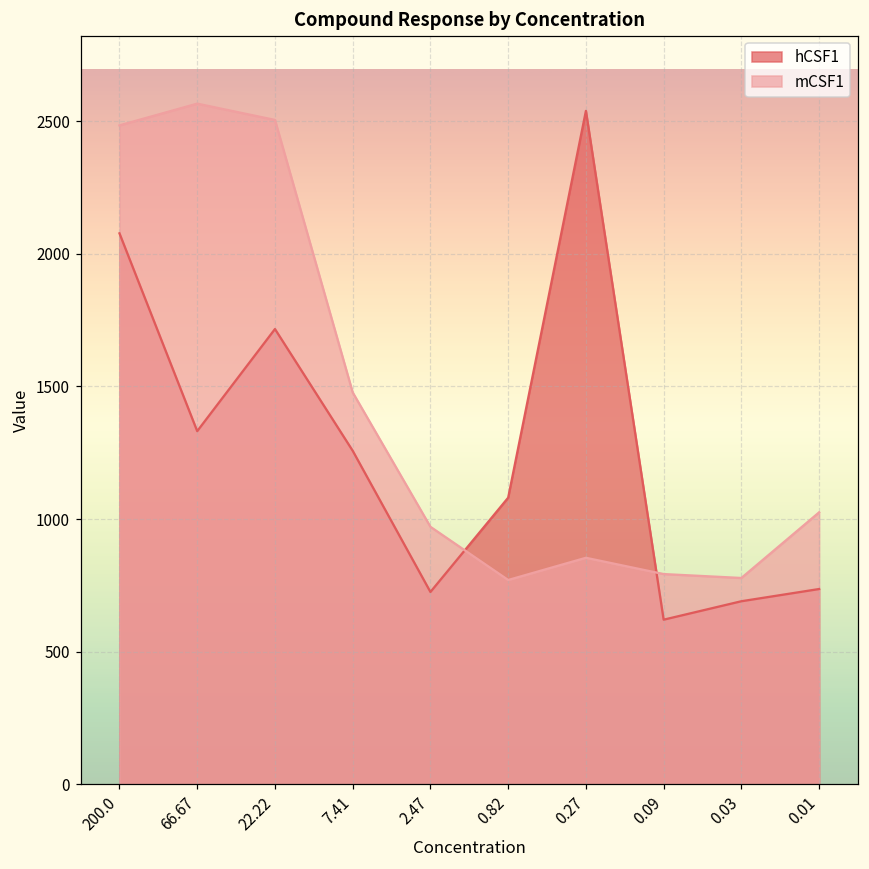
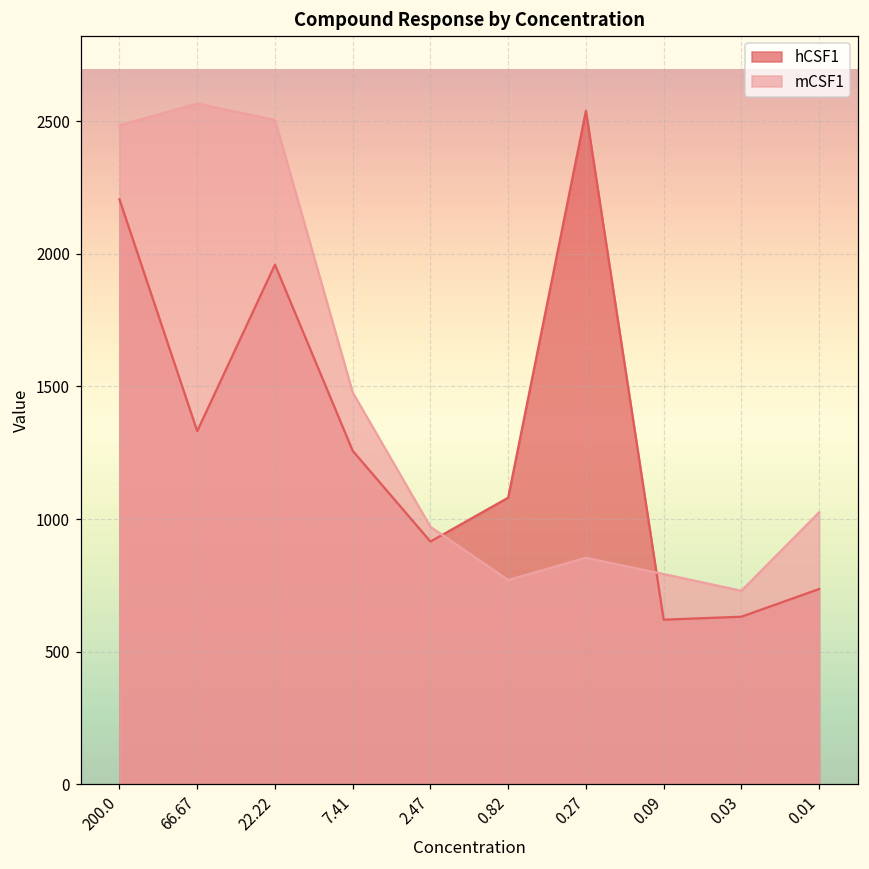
hCSF1, 200.0: 2080 -> 2200
hCSF1, 22.22: 1720 -> 1960
hCSF1, 2.47: 730 -> 920
hCSF1, 0.03: 690 -> 630
mCSF1, 0.03: 780 -> 730
